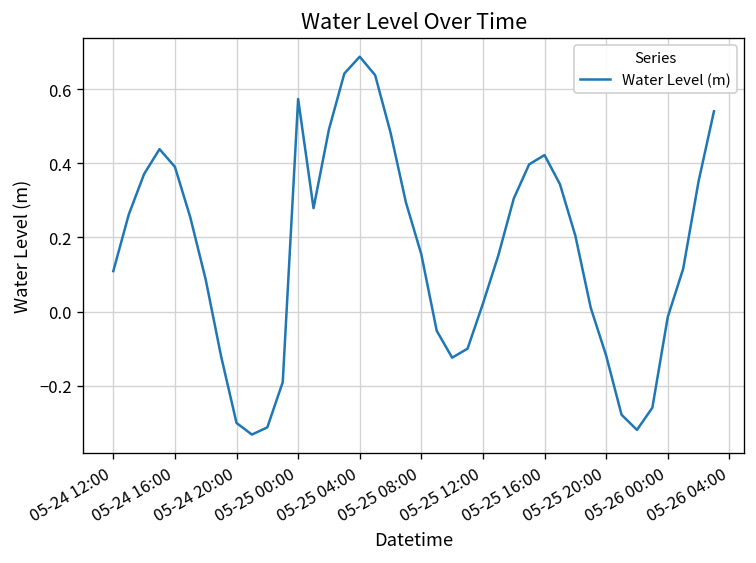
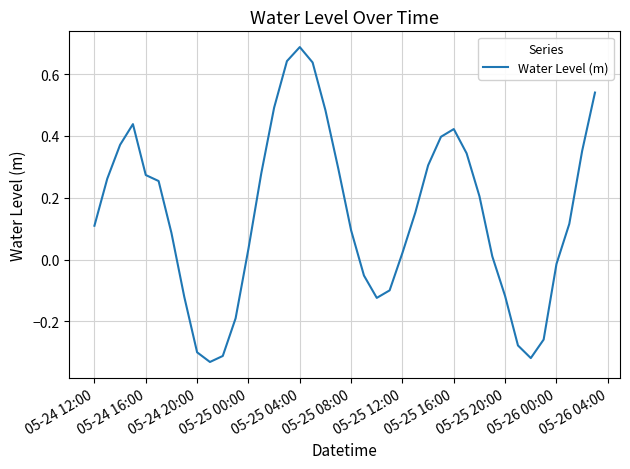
05-24 16:00: 0.39 -> 0.27
05-25 00:00: 0.57 -> 0.03
05-25 08:00: 0.15 -> 0.09
